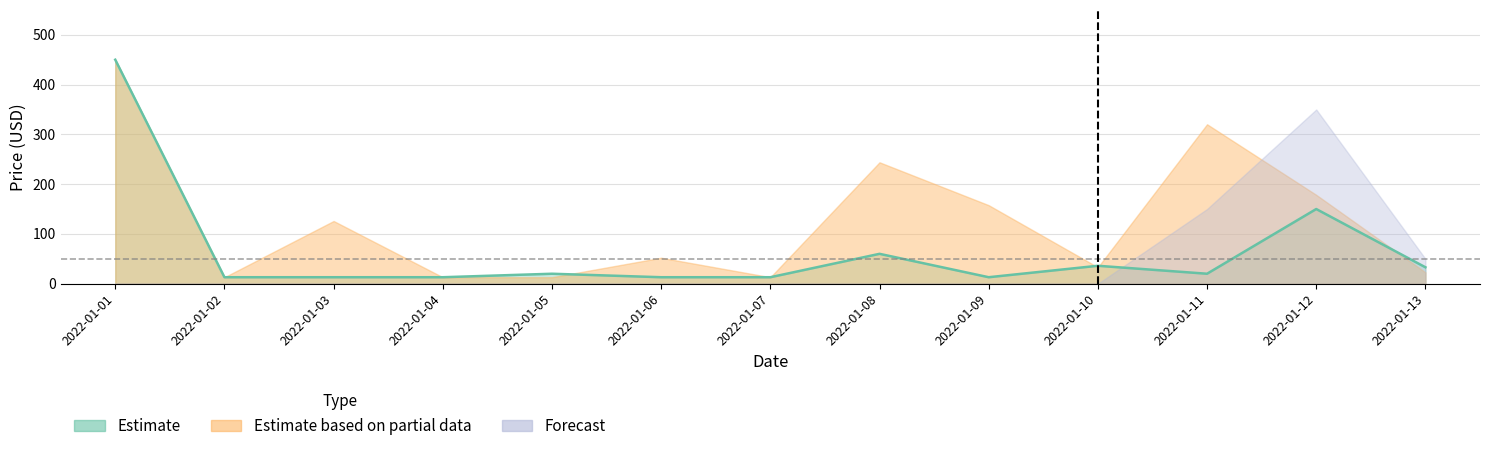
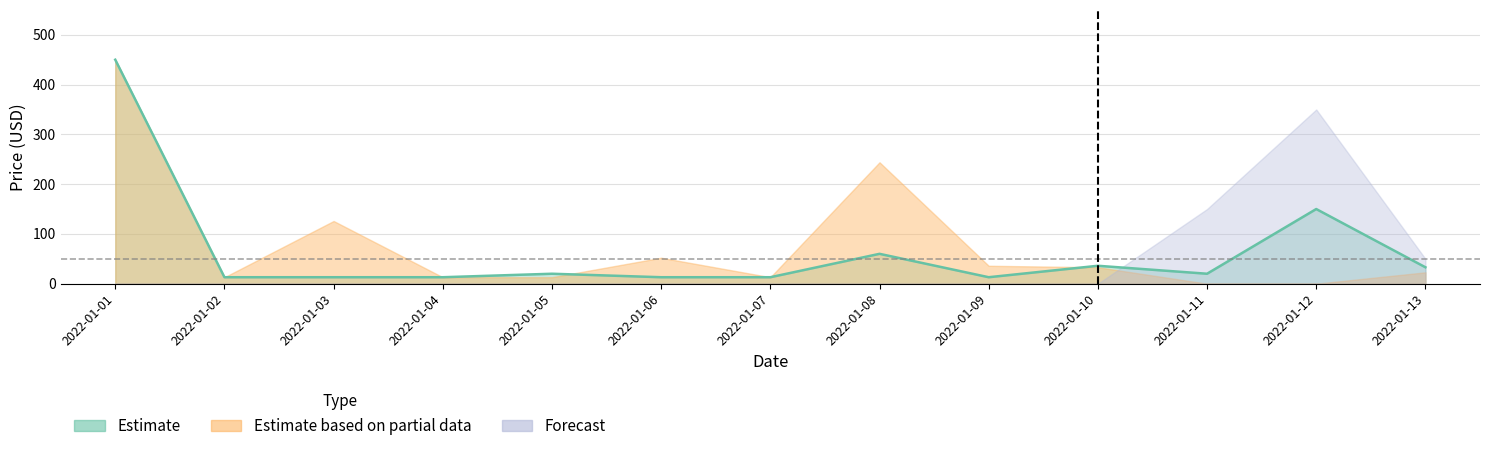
Estimate based on partial data, 2022-01-09: 160 -> 40
Estimate based on partial data, 2022-01-11: 320 -> 0
Estimate based on partial data, 2022-01-12: 180 -> 0
